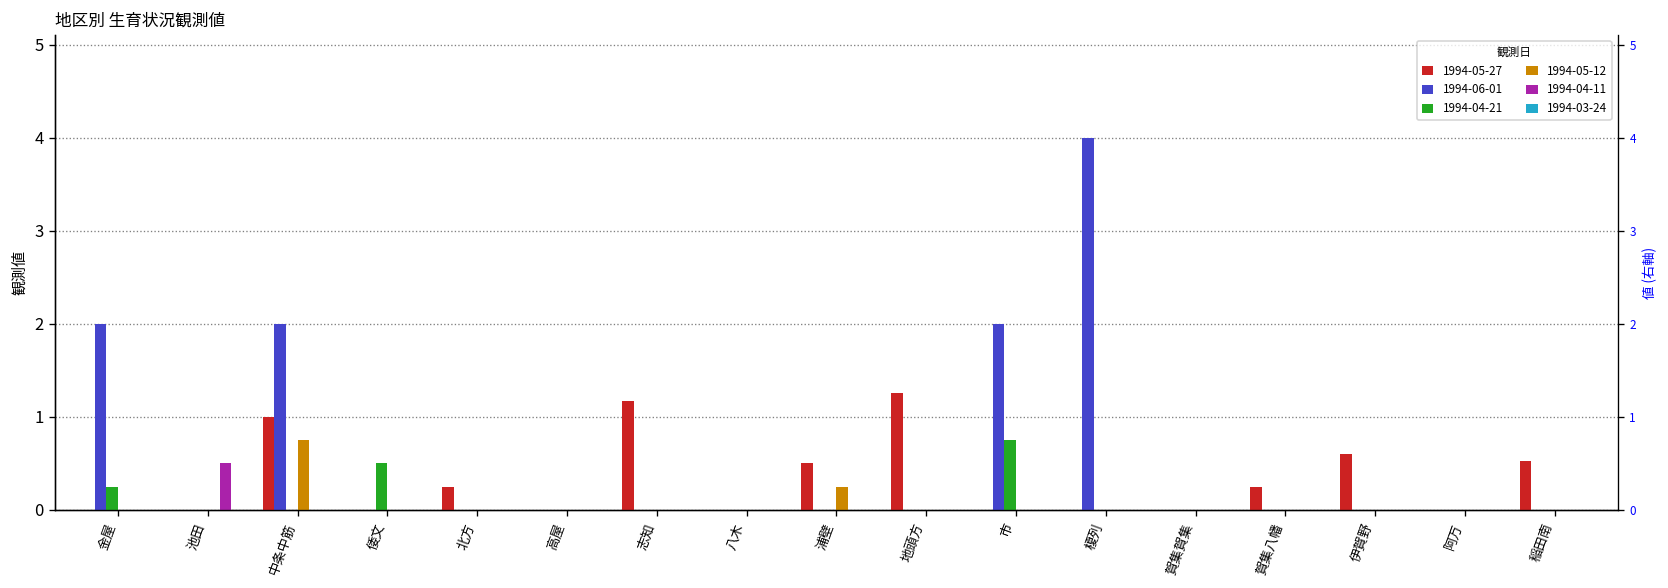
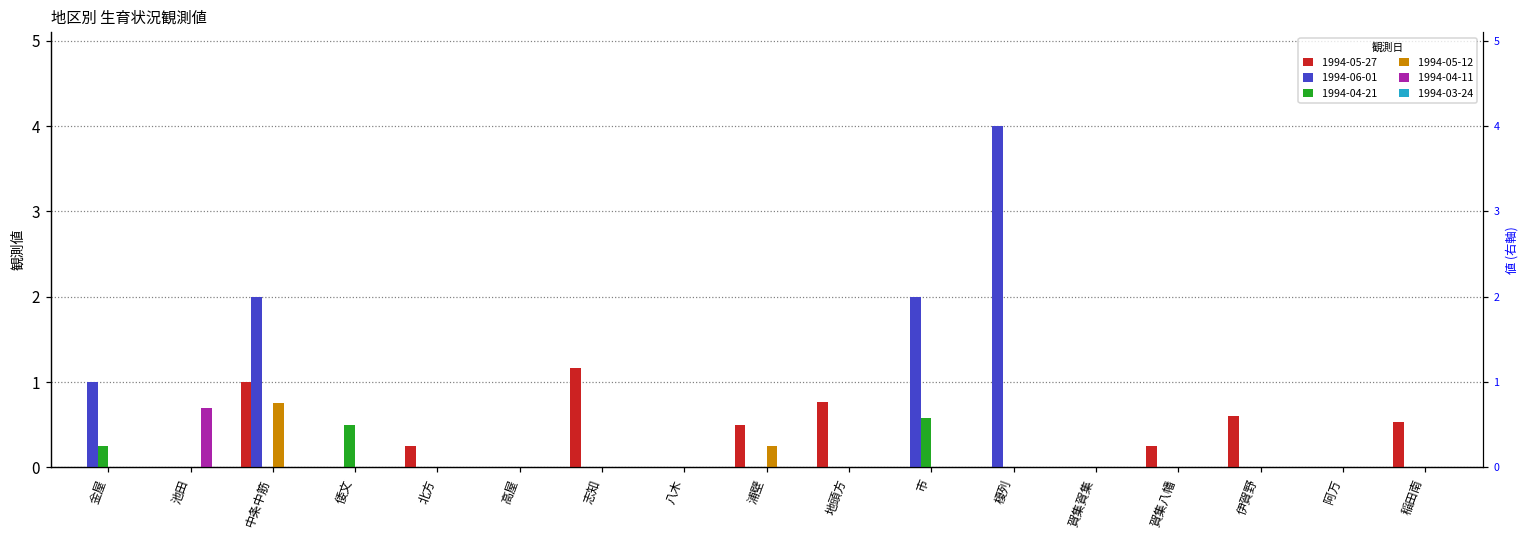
1994-06-01, 金屋: 2 -> 1
1994-04-11, 池田: 0.5 -> 0.7
1994-05-27, 地頭方: 1.3 -> 0.8
1994-04-21, 市: 0.8 -> 0.6
